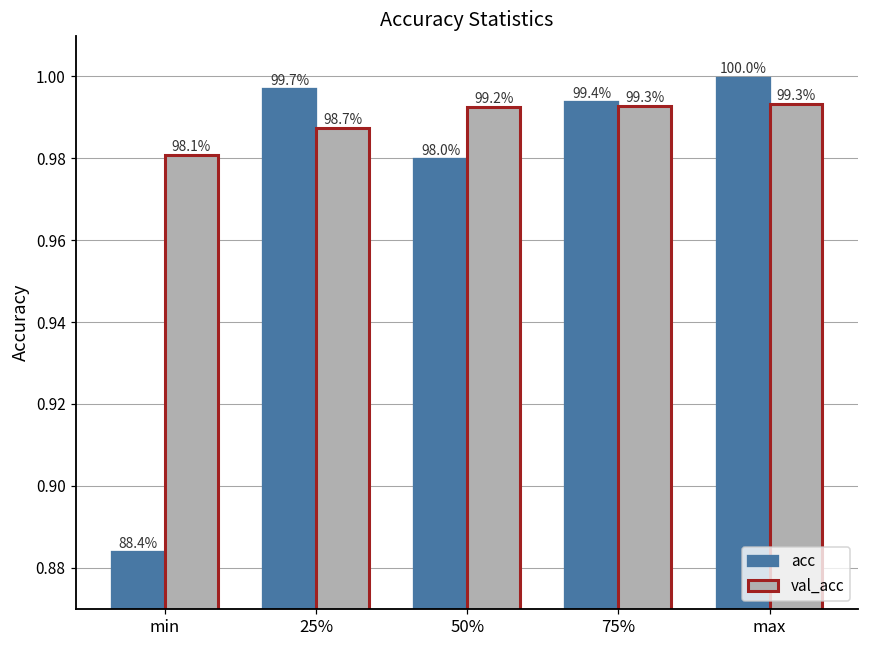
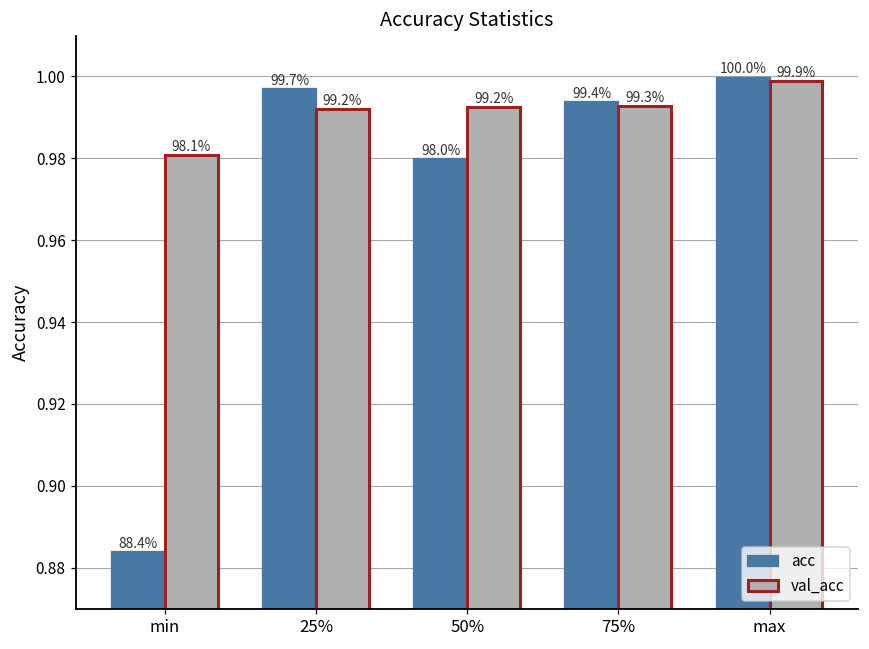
val_acc, 25%: 98.7% -> 99.2%
val_acc, max: 99.3% -> 99.9%
